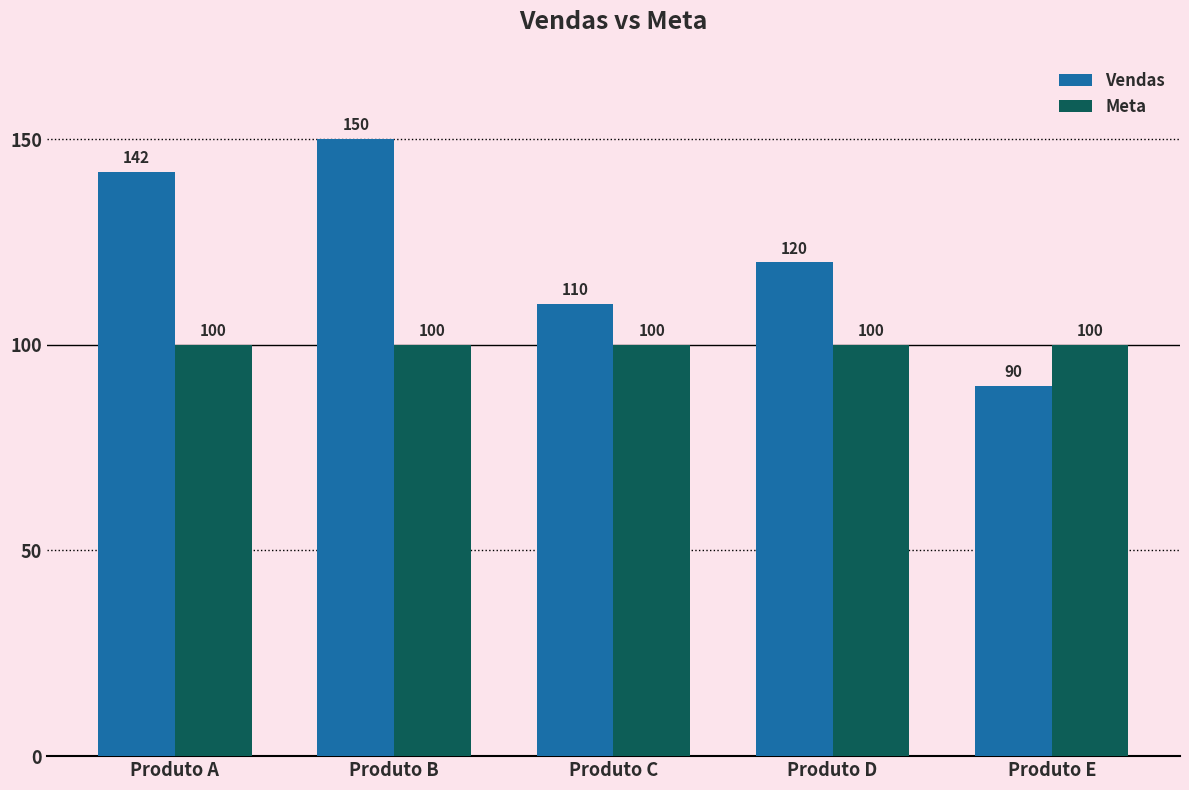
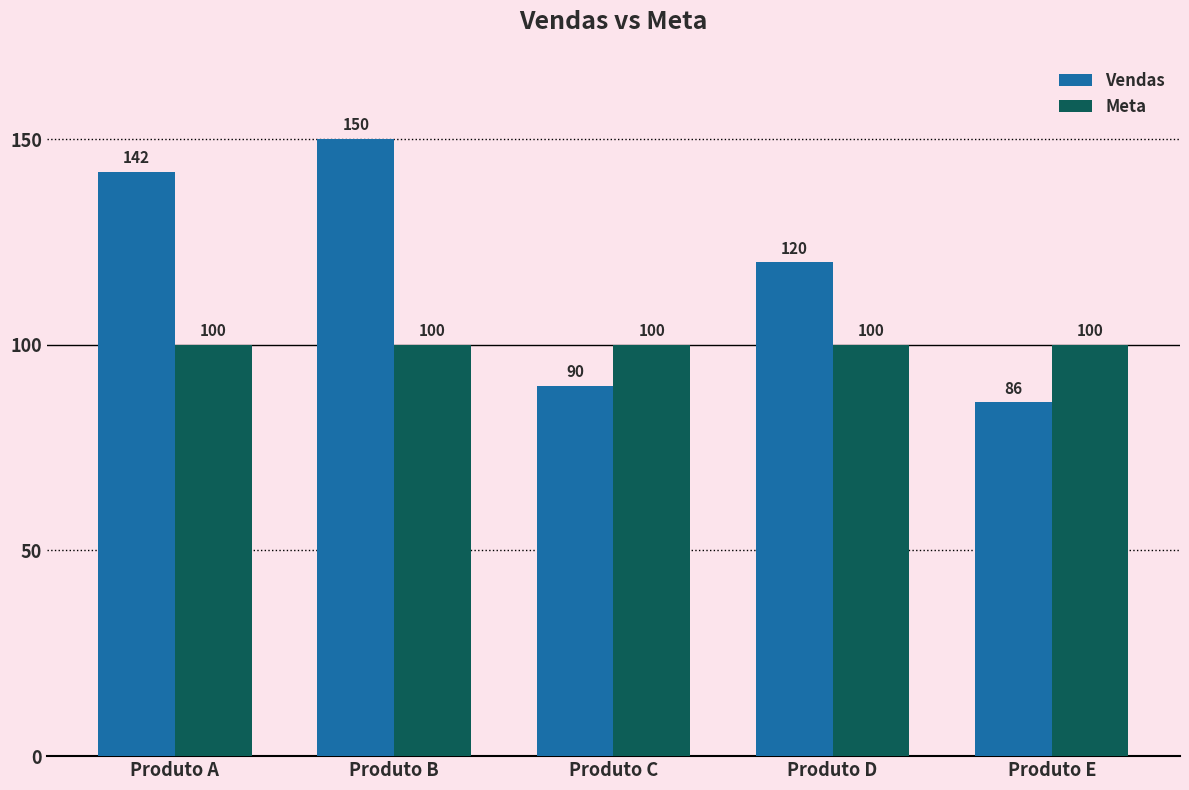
Vendas, Produto C: 110 -> 90
Vendas, Produto E: 90 -> 86
